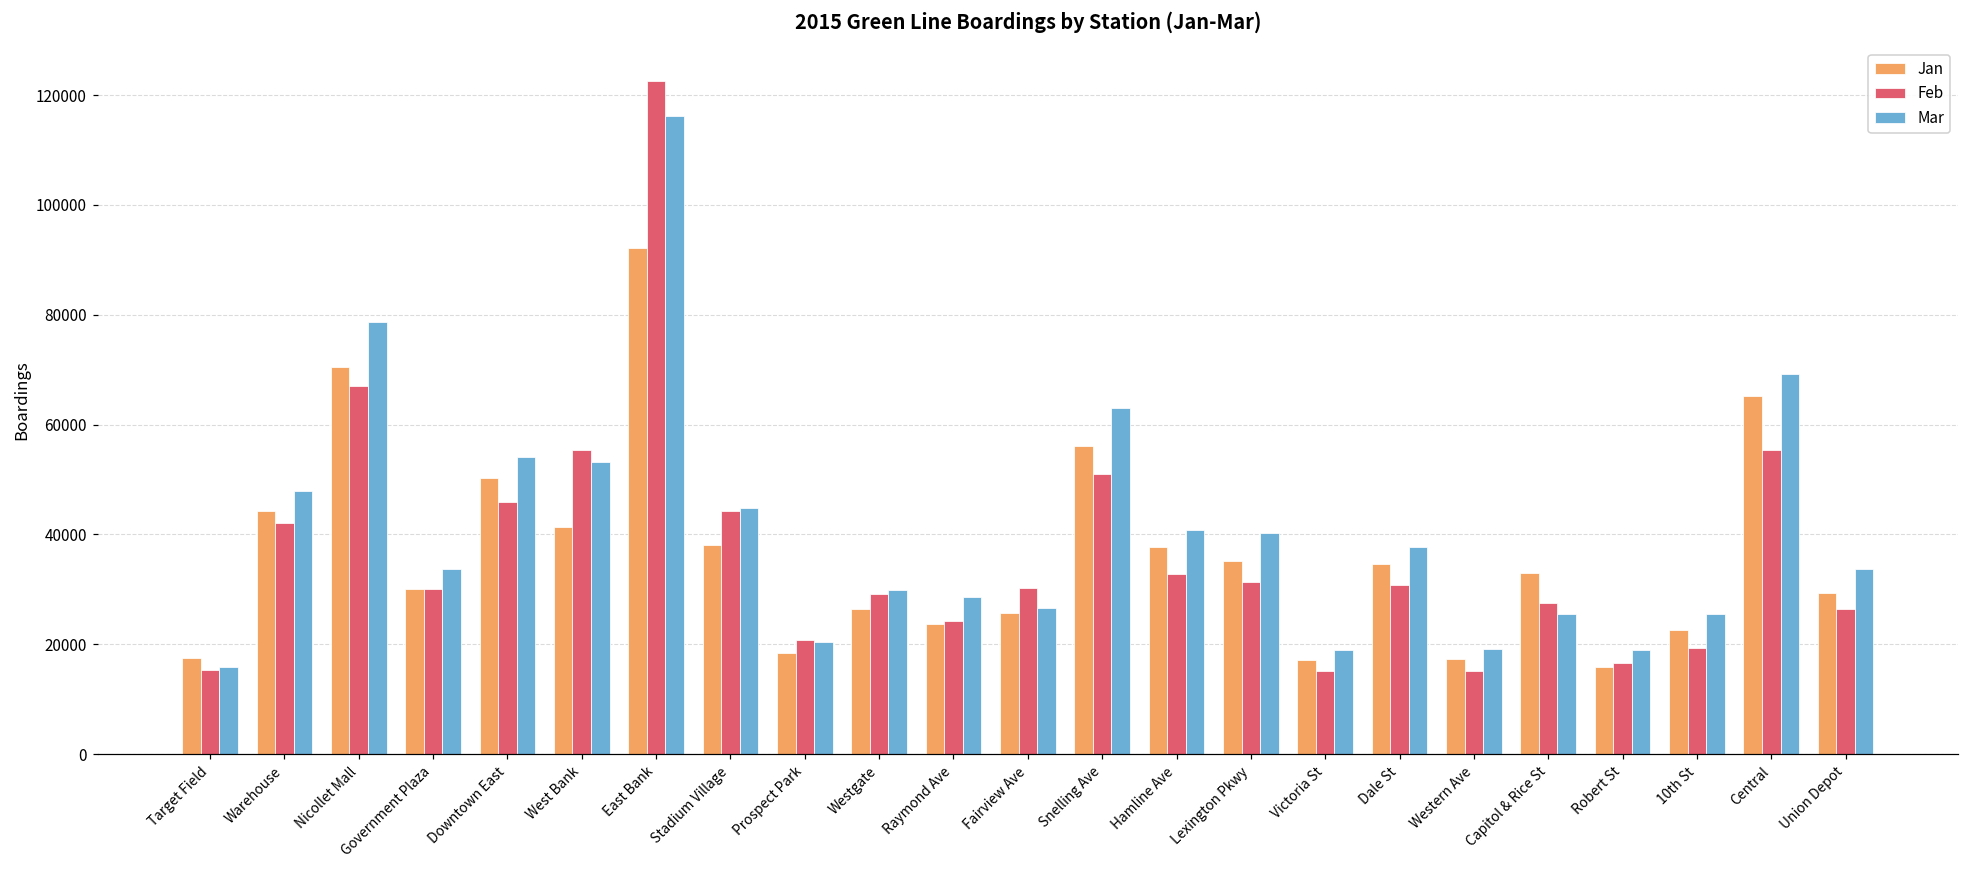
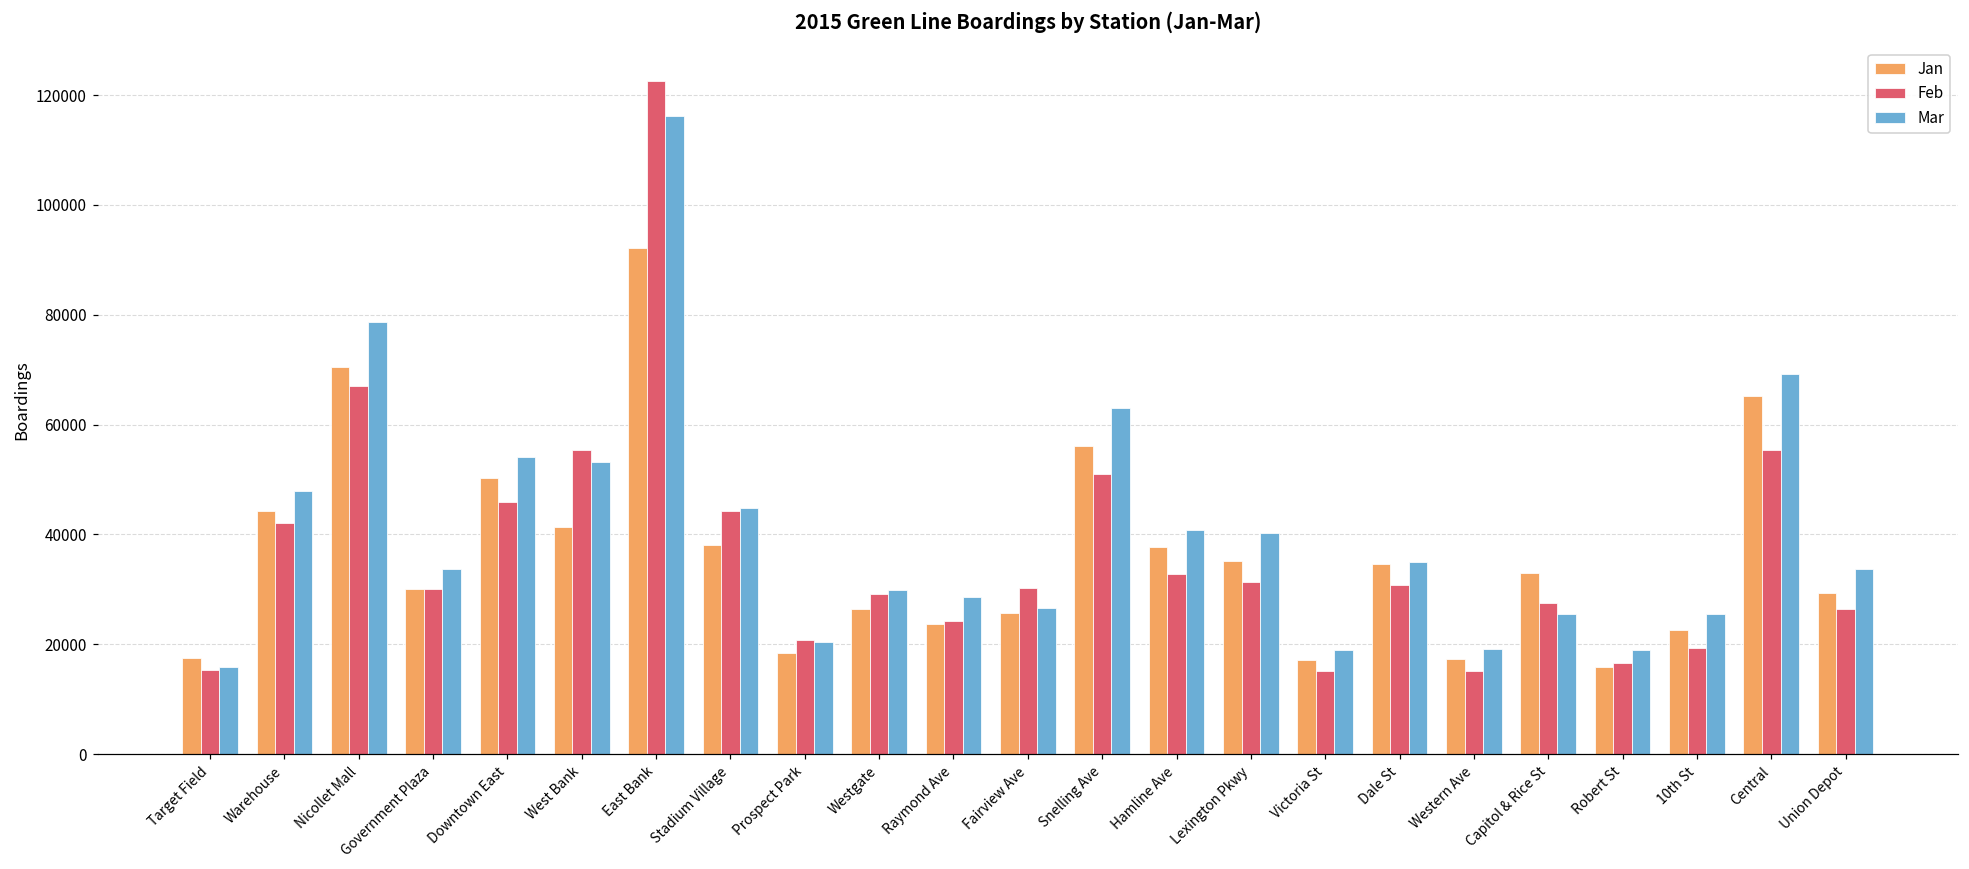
Mar, Dale St: 38000 -> 35000
